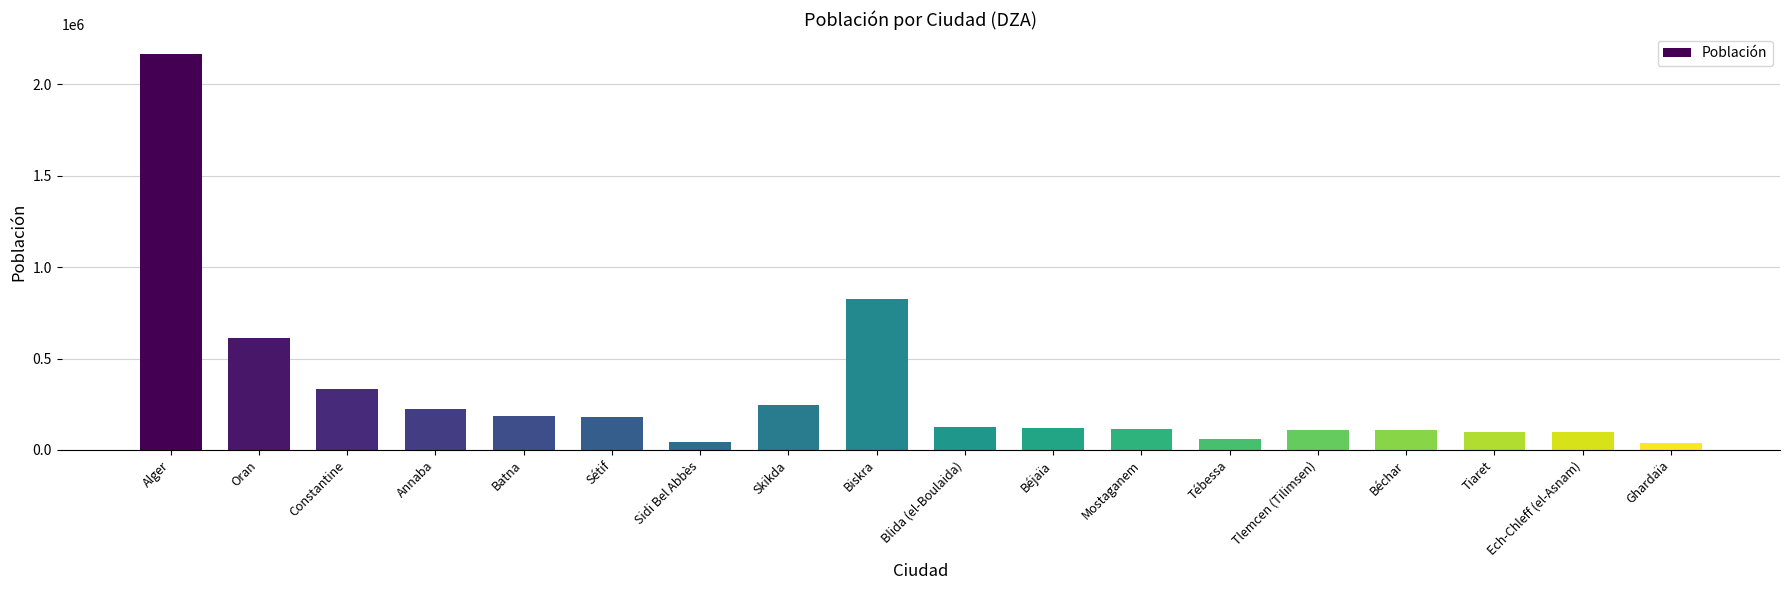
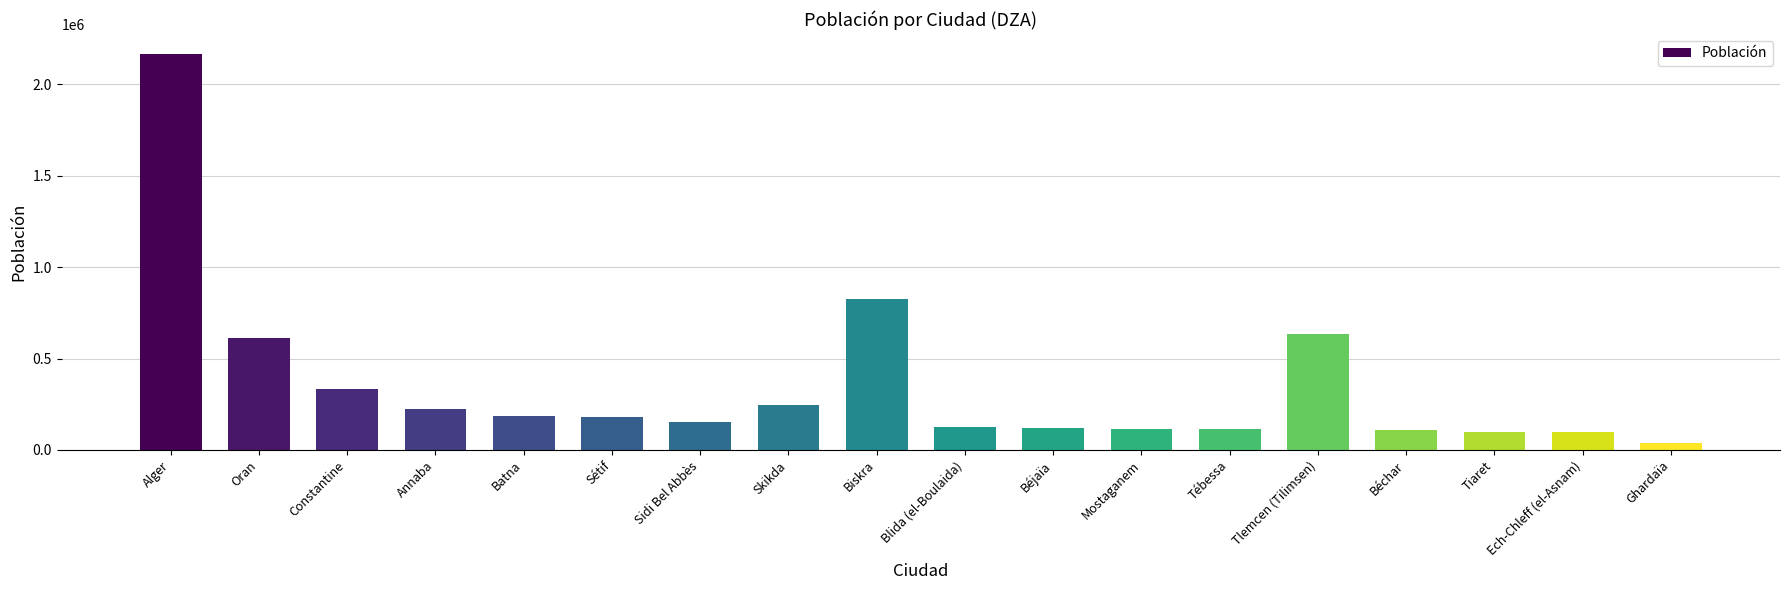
Sidi Bel Abbès: 40000 -> 150000
Tébessa: 60000 -> 110000
Tlemcen (Tilimsen): 110000 -> 630000
